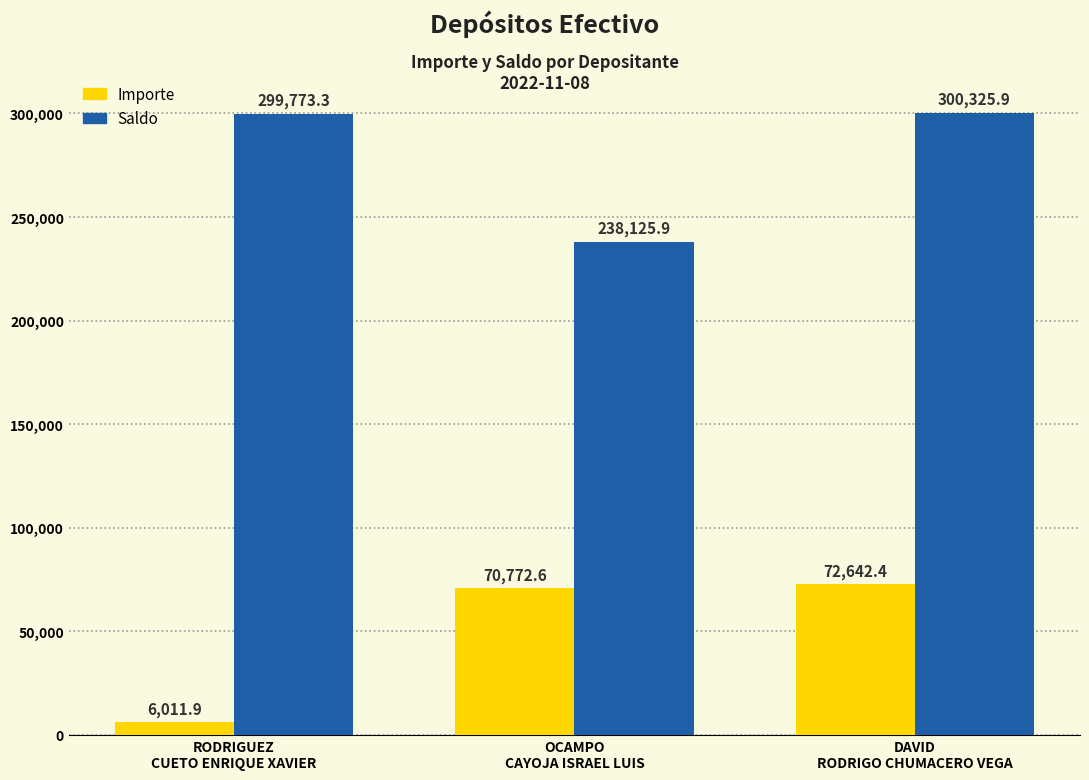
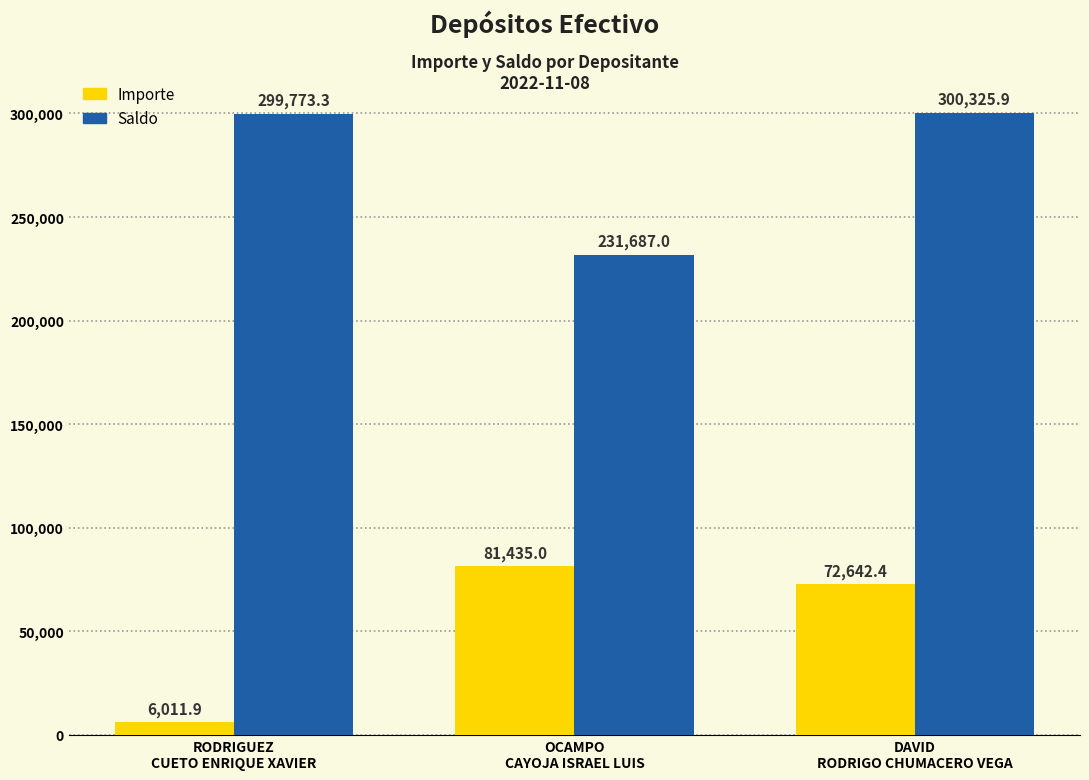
Importe, OCAMPO CAYOJA ISRAEL LUIS: 70,772.6 -> 81,435.0
Saldo, OCAMPO CAYOJA ISRAEL LUIS: 238,125.9 -> 231,687.0
